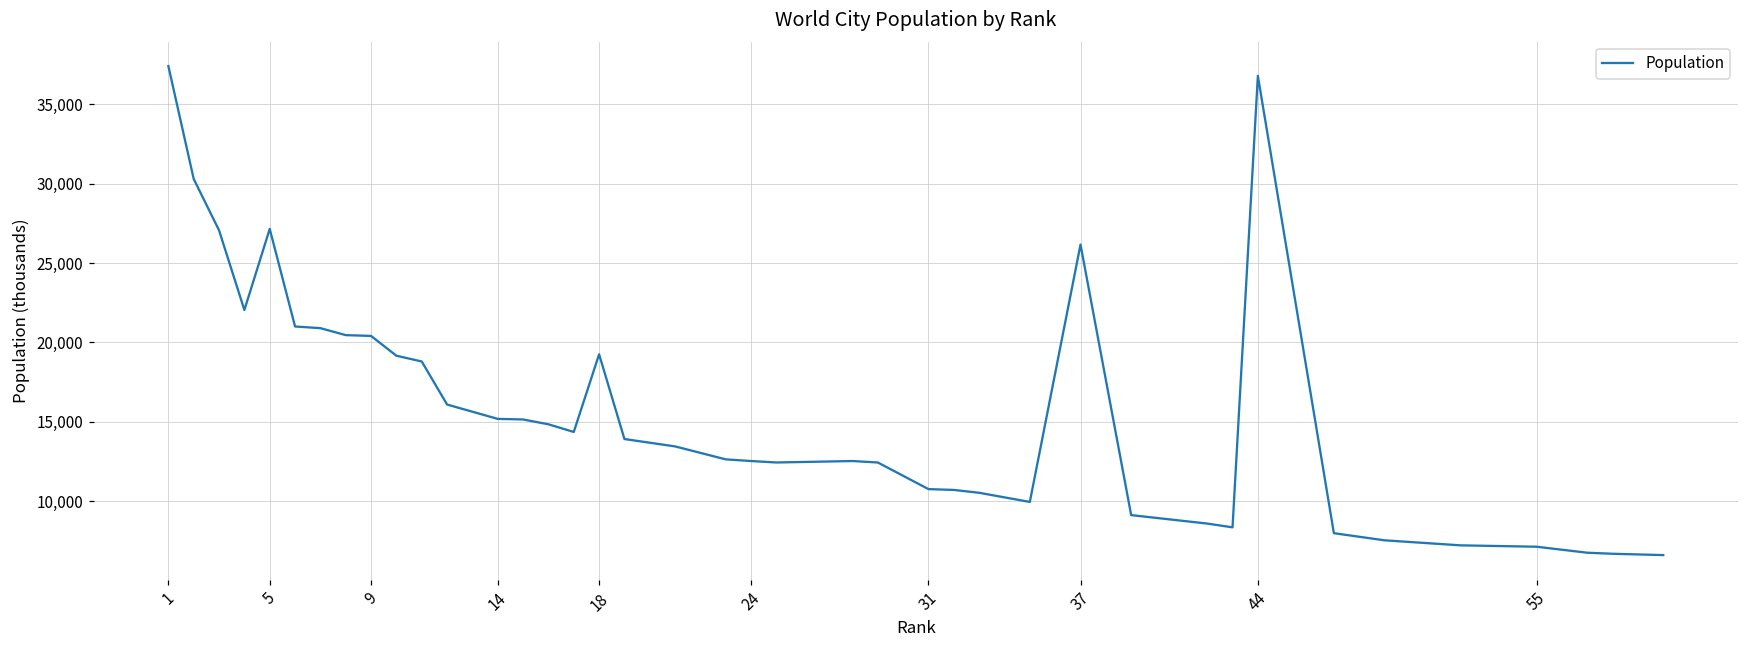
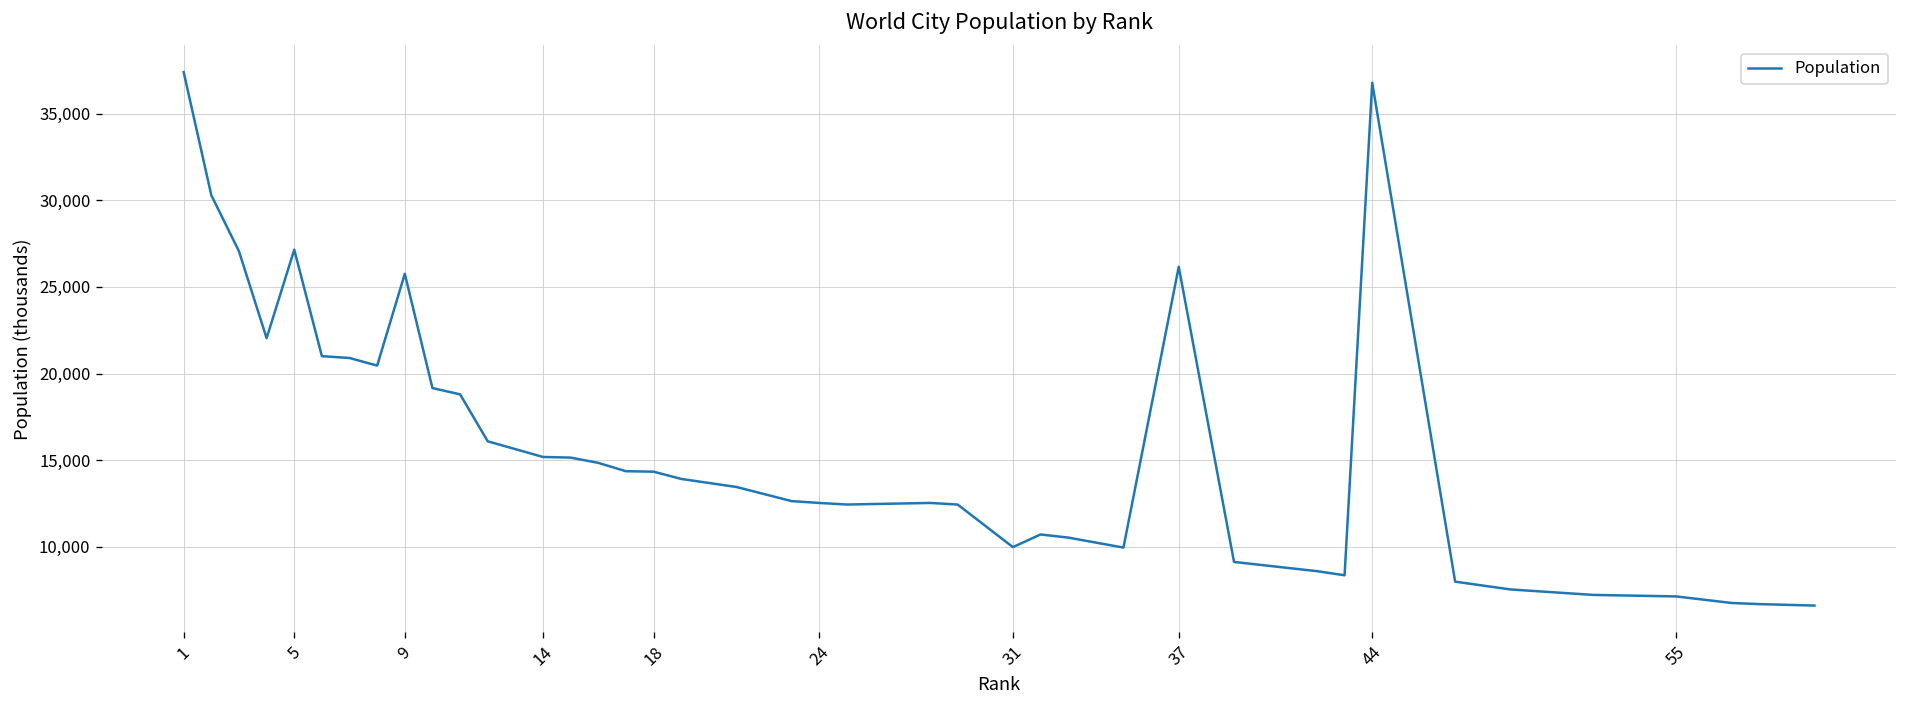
9: 20,400 -> 25,800
18: 19,300 -> 14,300
31: 10,800 -> 10,000
